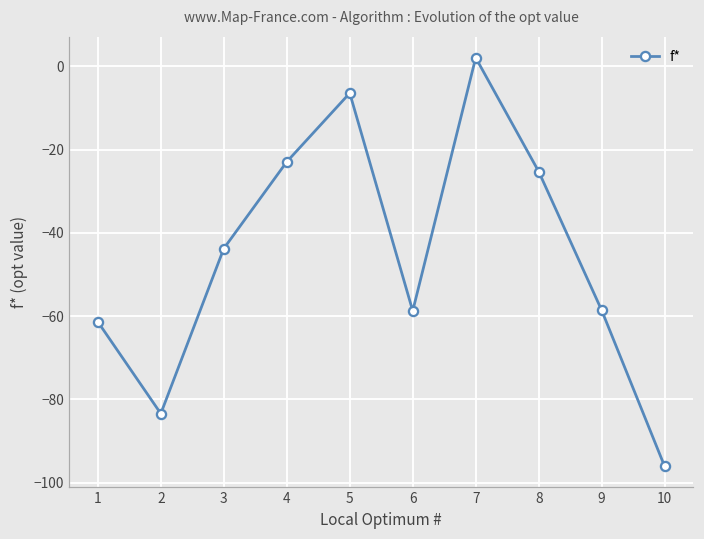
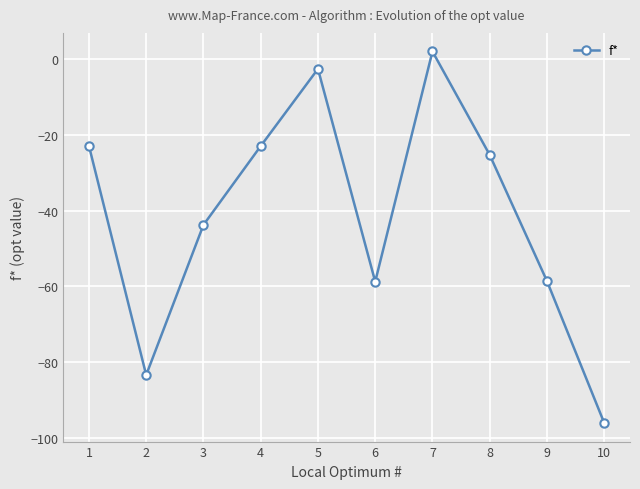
1: -61 -> -23
5: -6 -> -3
